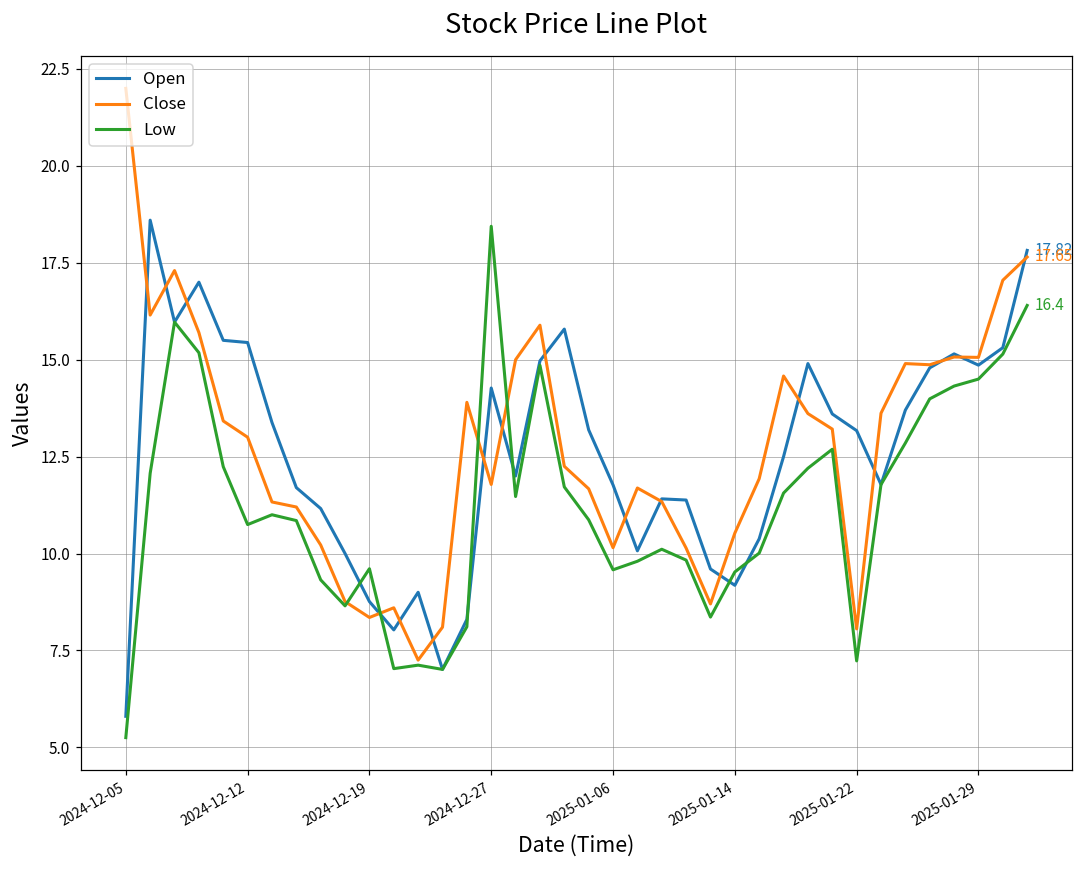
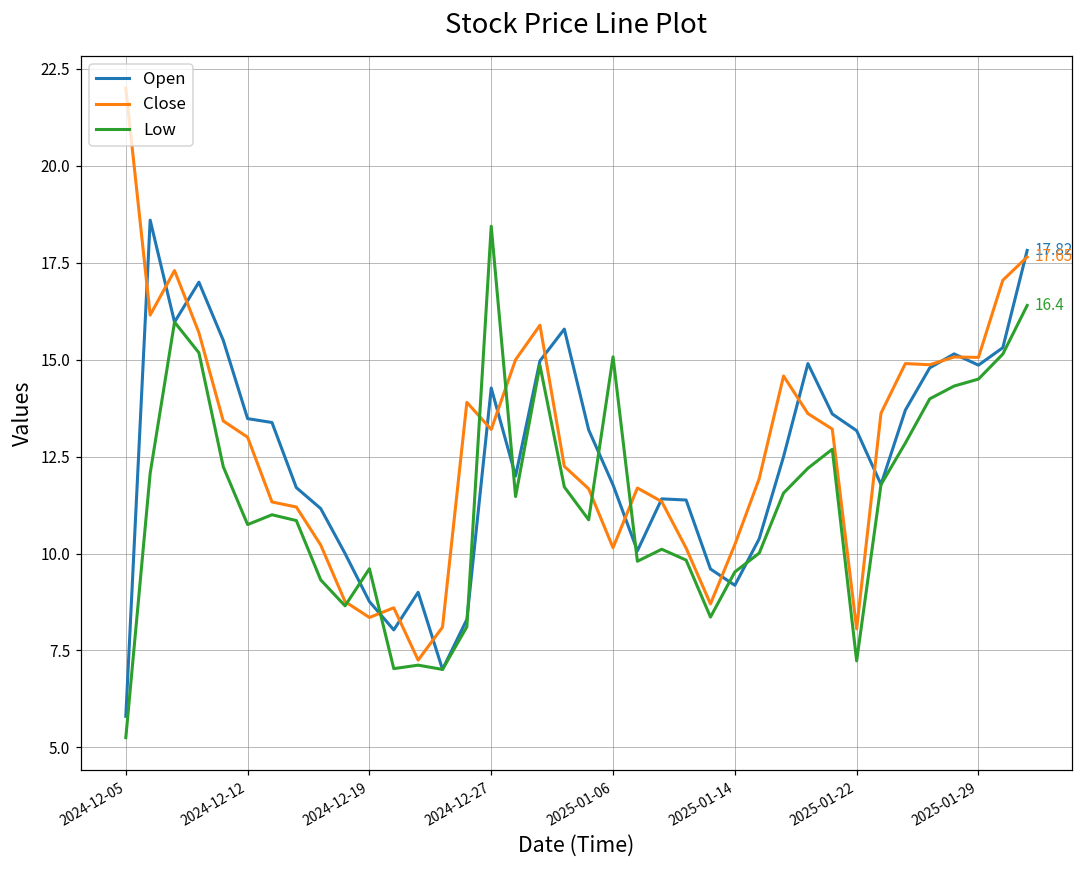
Open, 2024-12-12: 15.4 -> 13.5
Close, 2024-12-27: 11.8 -> 13.2
Low, 2025-01-06: 9.6 -> 15.1
Close, 2025-01-14: 10.5 -> 10.2
